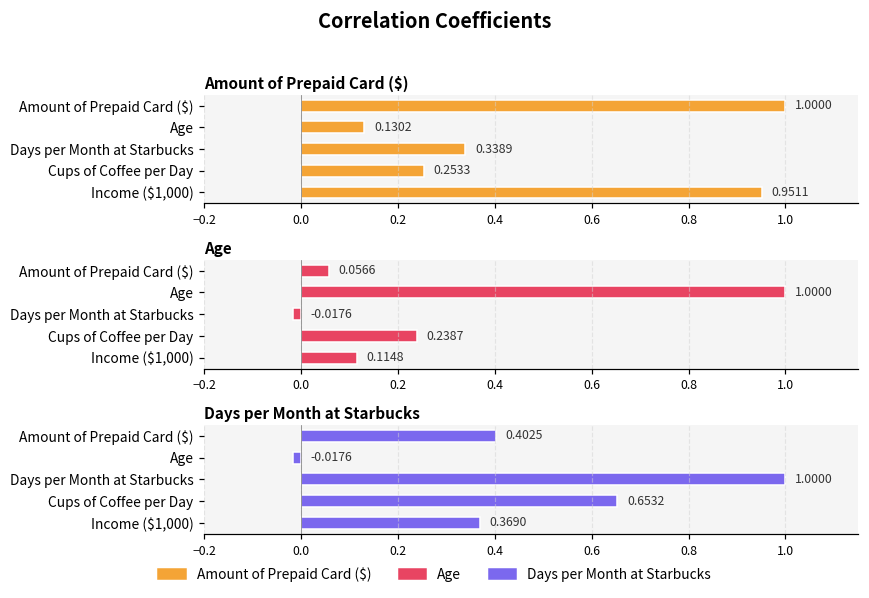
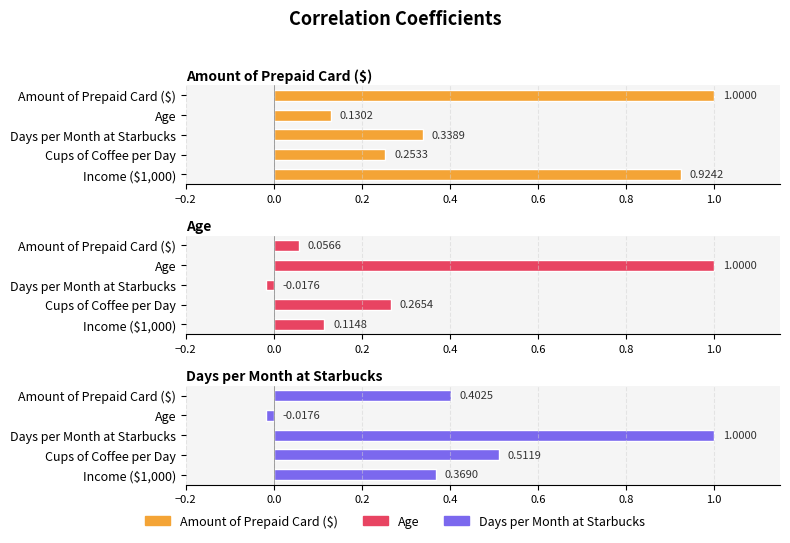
Amount of Prepaid Card ($), Income ($1,000): 0.9511 -> 0.9242
Age, Cups of Coffee per Day: 0.2387 -> 0.2654
Days per Month at Starbucks, Cups of Coffee per Day: 0.6532 -> 0.5119
